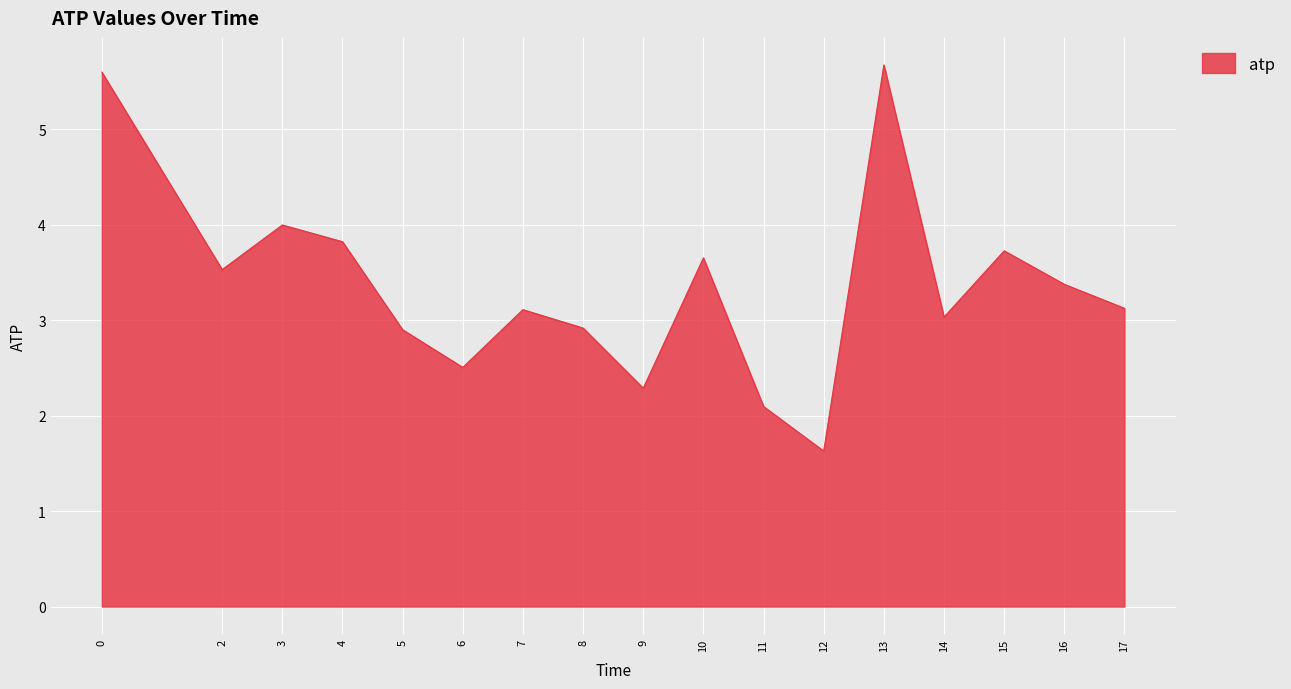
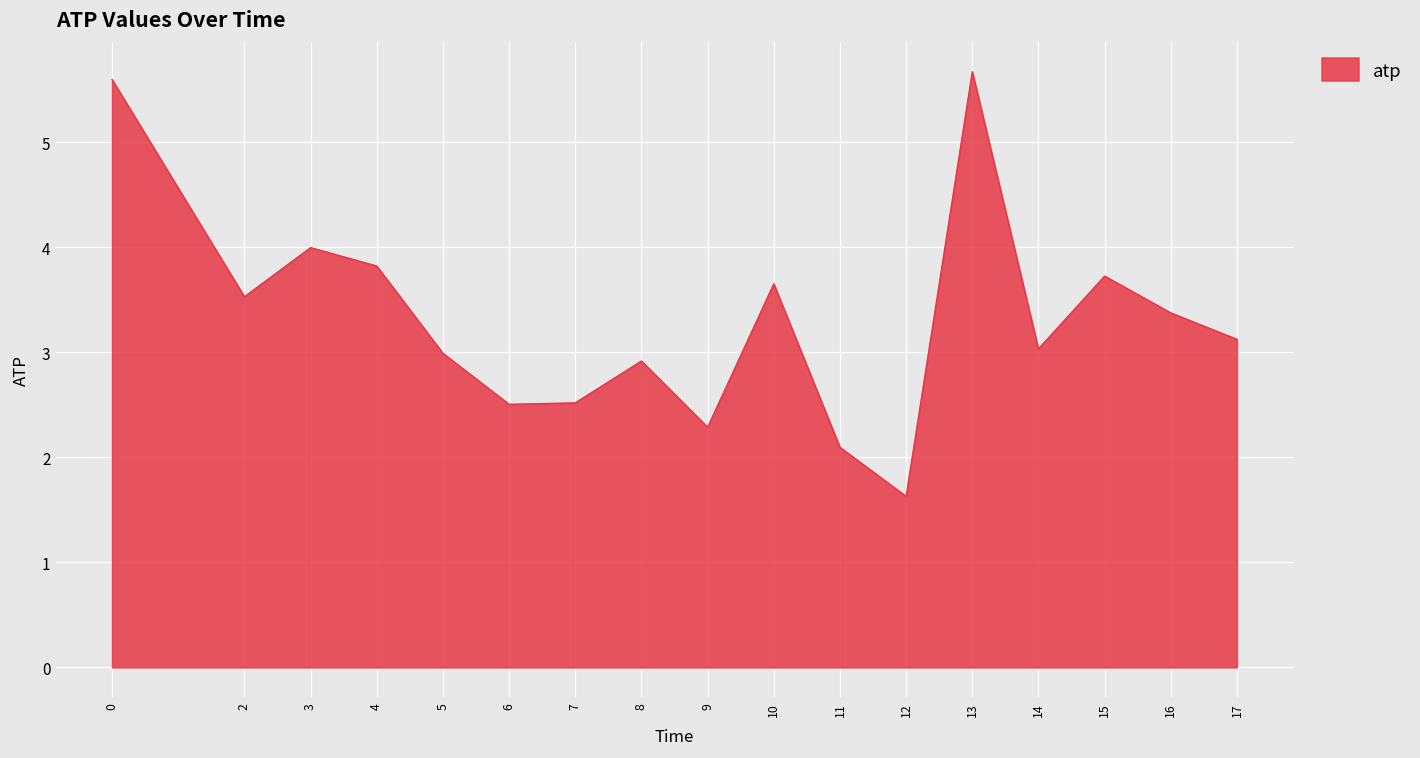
5: 2.9 -> 3.0
7: 3.1 -> 2.5
